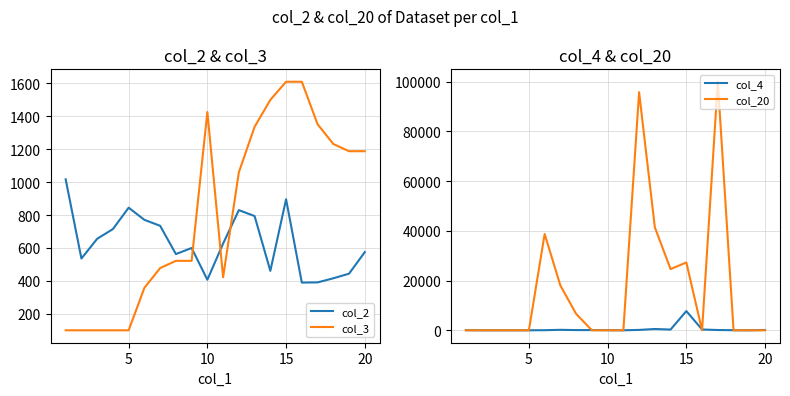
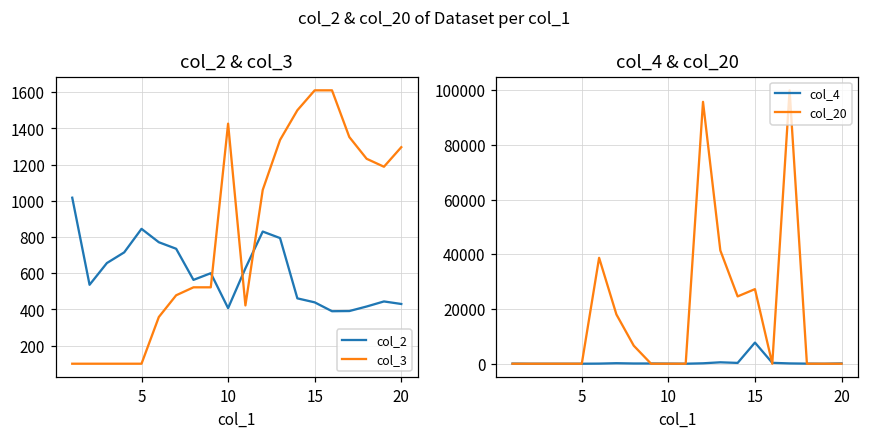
col_2 & col_3, col_2, 15: 900 -> 440
col_2 & col_3, col_2, 20: 580 -> 430
col_2 & col_3, col_3, 20: 1190 -> 1300
